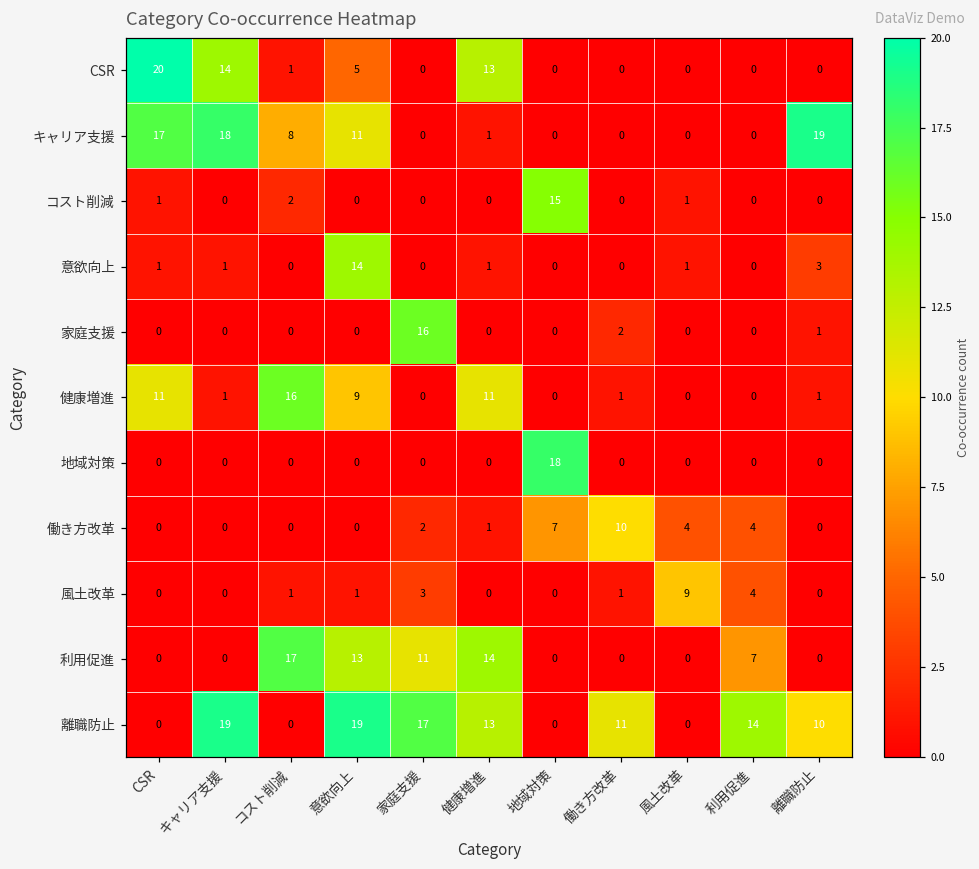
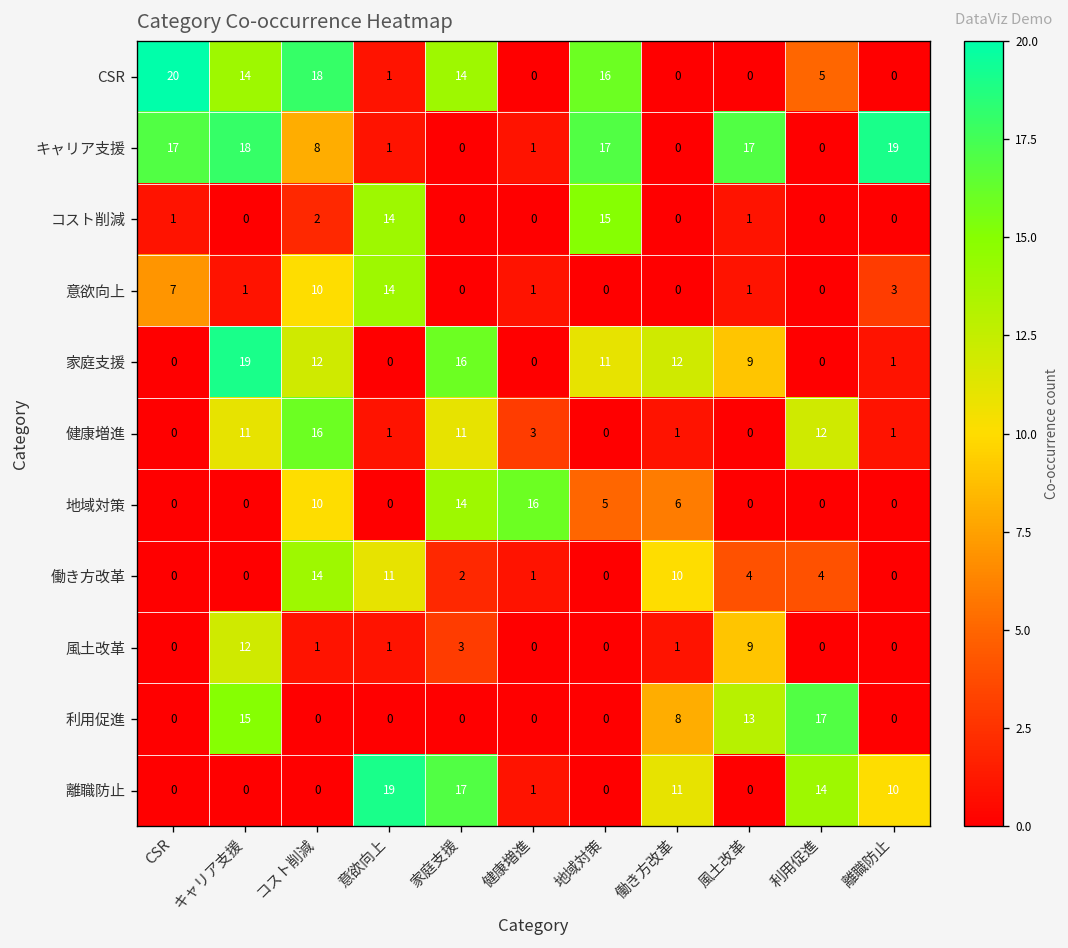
CSR, コスト削減: 1 -> 18
CSR, 意欲向上: 5 -> 1
CSR, 家庭支援: 0 -> 14
CSR, 健康増進: 13 -> 0
CSR, 地域対策: 0 -> 16
CSR, 利用促進: 0 -> 5
キャリア支援, 意欲向上: 11 -> 1
キャリア支援, 地域対策: 0 -> 17
キャリア支援, 風土改革: 0 -> 17
コスト削減, 意欲向上: 0 -> 14
意欲向上, CSR: 1 -> 7
意欲向上, コスト削減: 0 -> 10
家庭支援, キャリア支援: 0 -> 19
家庭支援, コスト削減: 0 -> 12
家庭支援, 地域対策: 0 -> 11
家庭支援, 働き方改革: 2 -> 12
家庭支援, 風土改革: 0 -> 9
健康増進, CSR: 11 -> 0
健康増進, キャリア支援: 1 -> 11
健康増進, 意欲向上: 9 -> 1
健康増進, 家庭支援: 0 -> 11
健康増進, 健康増進: 11 -> 3
健康増進, 利用促進: 0 -> 12
地域対策, コスト削減: 0 -> 10
地域対策, 家庭支援: 0 -> 14
地域対策, 健康増進: 0 -> 16
地域対策, 地域対策: 18 -> 5
地域対策, 働き方改革: 0 -> 6
働き方改革, コスト削減: 0 -> 14
働き方改革, 意欲向上: 0 -> 11
働き方改革, 地域対策: 7 -> 0
風土改革, キャリア支援: 0 -> 12
風土改革, 利用促進: 4 -> 0
利用促進, キャリア支援: 0 -> 15
利用促進, コスト削減: 17 -> 0
利用促進, 意欲向上: 13 -> 0
利用促進, 家庭支援: 11 -> 0
利用促進, 健康増進: 14 -> 0
利用促進, 働き方改革: 0 -> 8
利用促進, 風土改革: 0 -> 13
利用促進, 利用促進: 7 -> 17
離職防止, キャリア支援: 19 -> 0
離職防止, 健康増進: 13 -> 1
